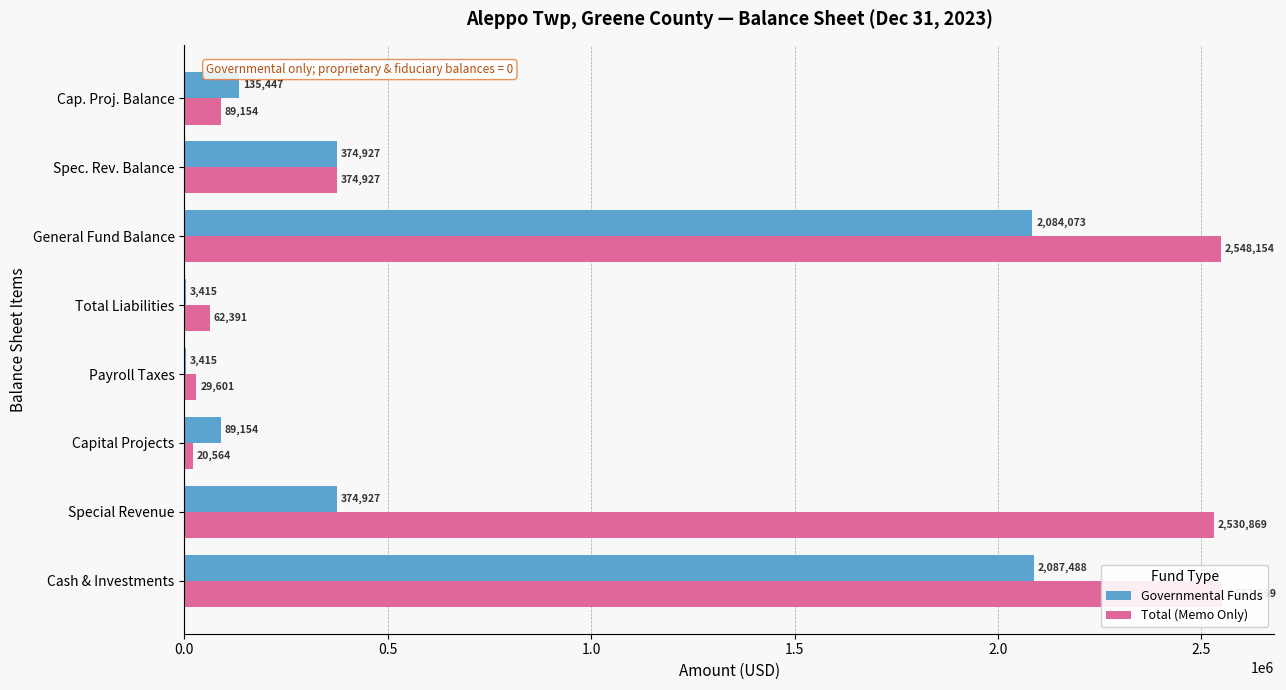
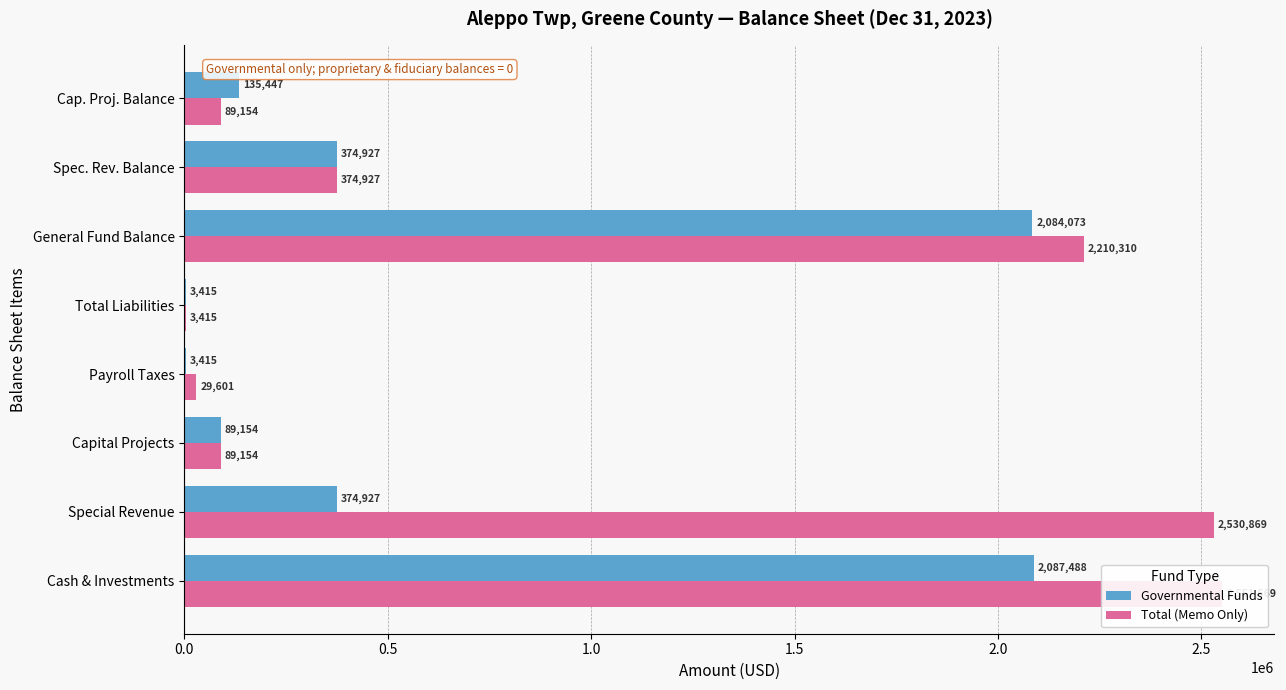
Total (Memo Only), General Fund Balance: 2,548,154 -> 2,210,310
Total (Memo Only), Total Liabilities: 62,391 -> 3,415
Total (Memo Only), Capital Projects: 20,564 -> 89,154
